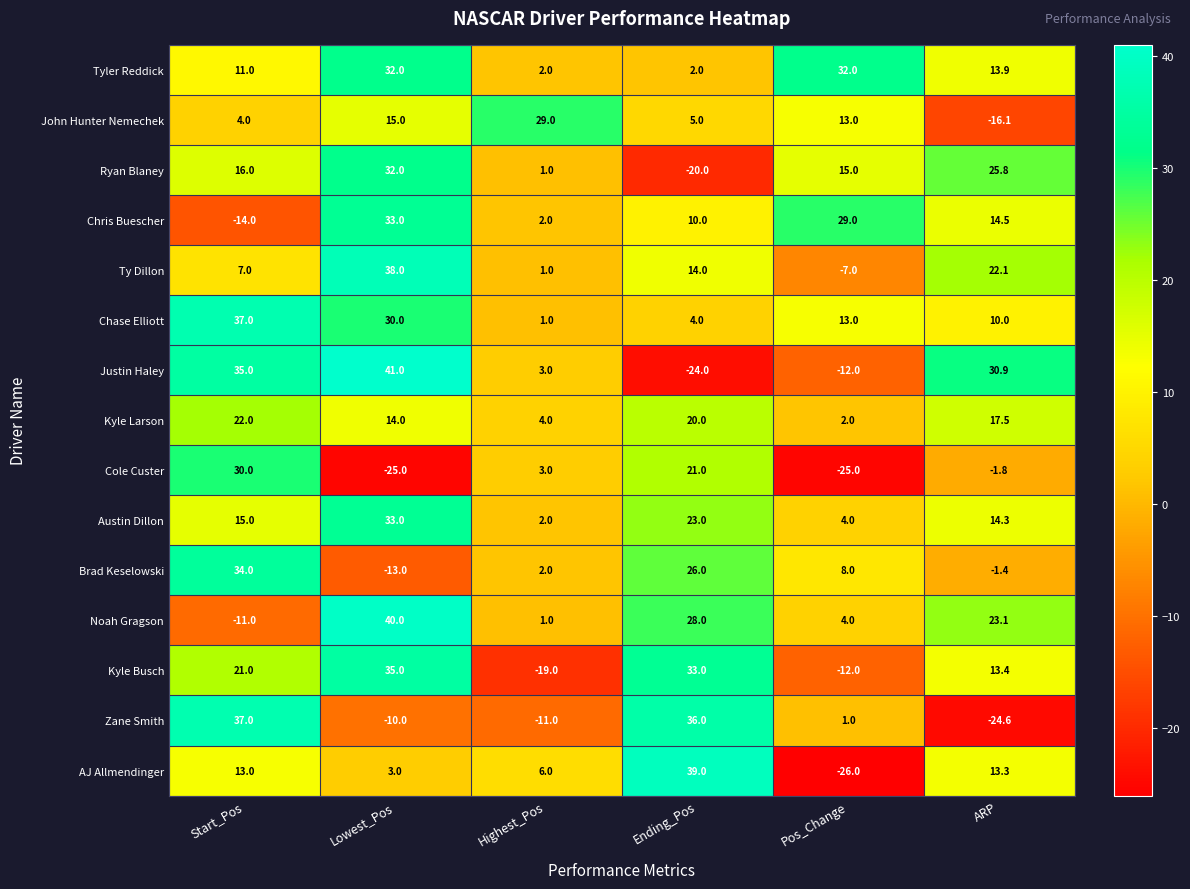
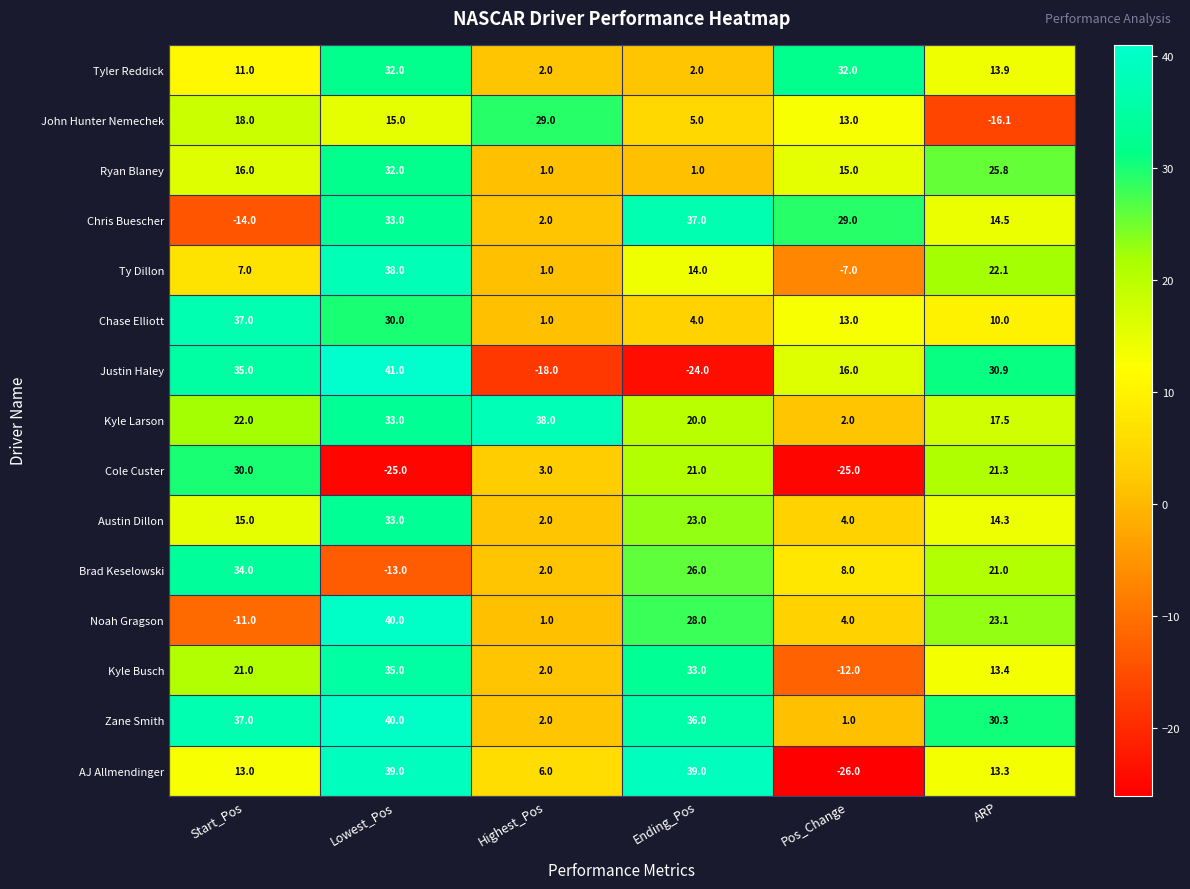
John Hunter Nemechek, Start_Pos: 4.0 -> 18.0
Ryan Blaney, Ending_Pos: -20.0 -> 1.0
Chris Buescher, Ending_Pos: 10.0 -> 37.0
Justin Haley, Highest_Pos: 3.0 -> -18.0
Justin Haley, Pos_Change: -12.0 -> 16.0
Kyle Larson, Lowest_Pos: 14.0 -> 33.0
Kyle Larson, Highest_Pos: 4.0 -> 38.0
Cole Custer, ARP: -1.8 -> 21.3
Brad Keselowski, ARP: -1.4 -> 21.0
Kyle Busch, Highest_Pos: -19.0 -> 2.0
Zane Smith, Lowest_Pos: -10.0 -> 40.0
Zane Smith, Highest_Pos: -11.0 -> 2.0
Zane Smith, ARP: -24.6 -> 30.3
AJ Allmendinger, Lowest_Pos: 3.0 -> 39.0
